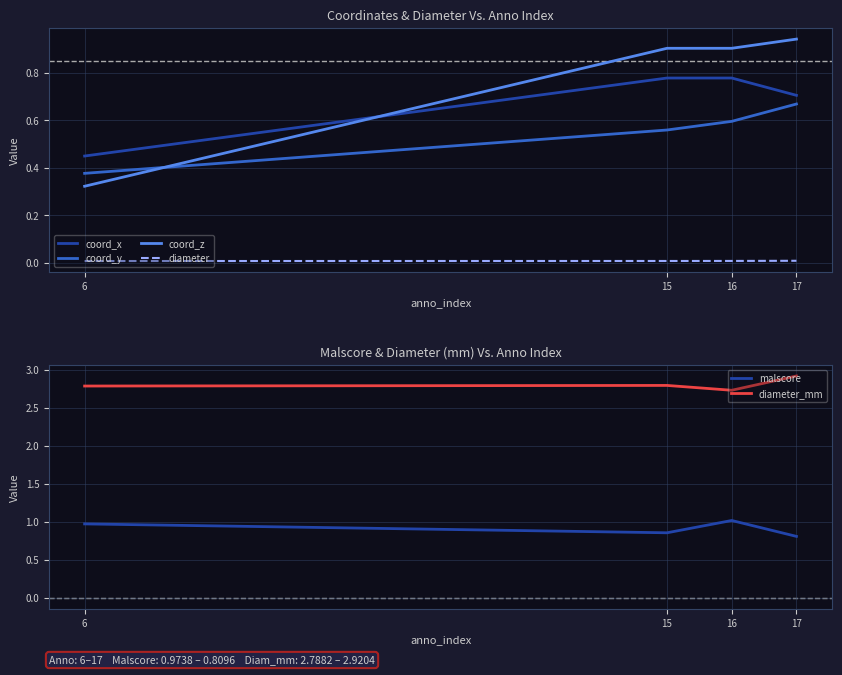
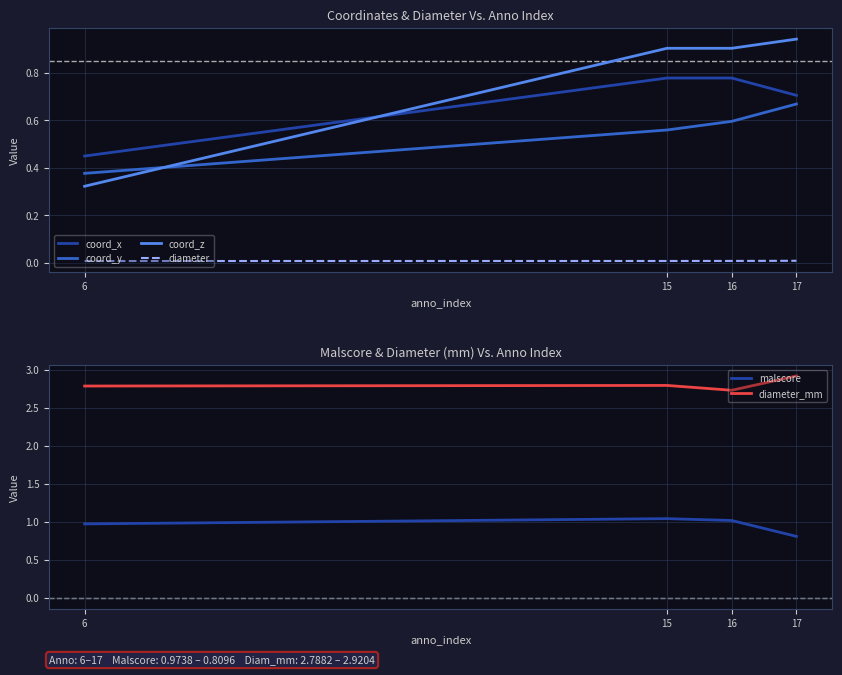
Malscore & Diameter (mm) Vs. Anno Index, malscore, 15: 0.9 -> 1.0
